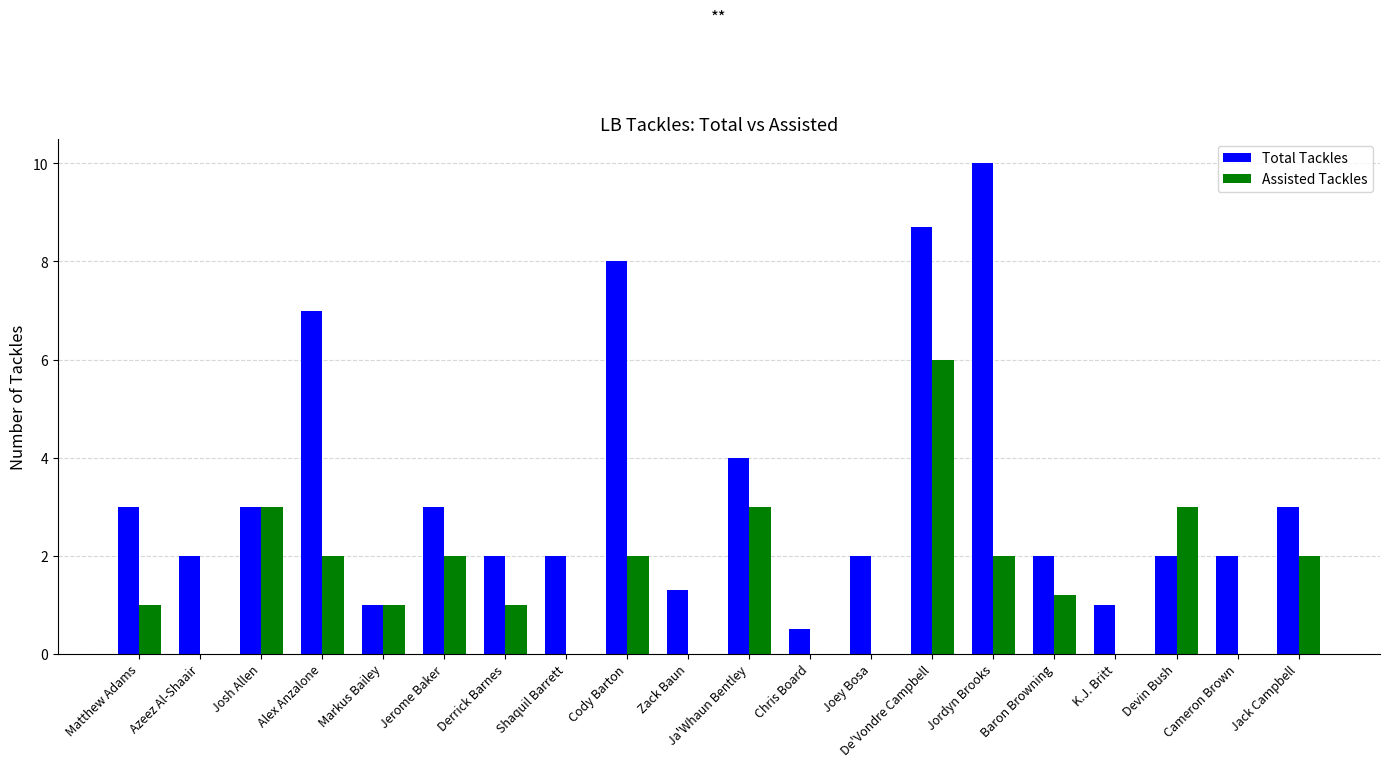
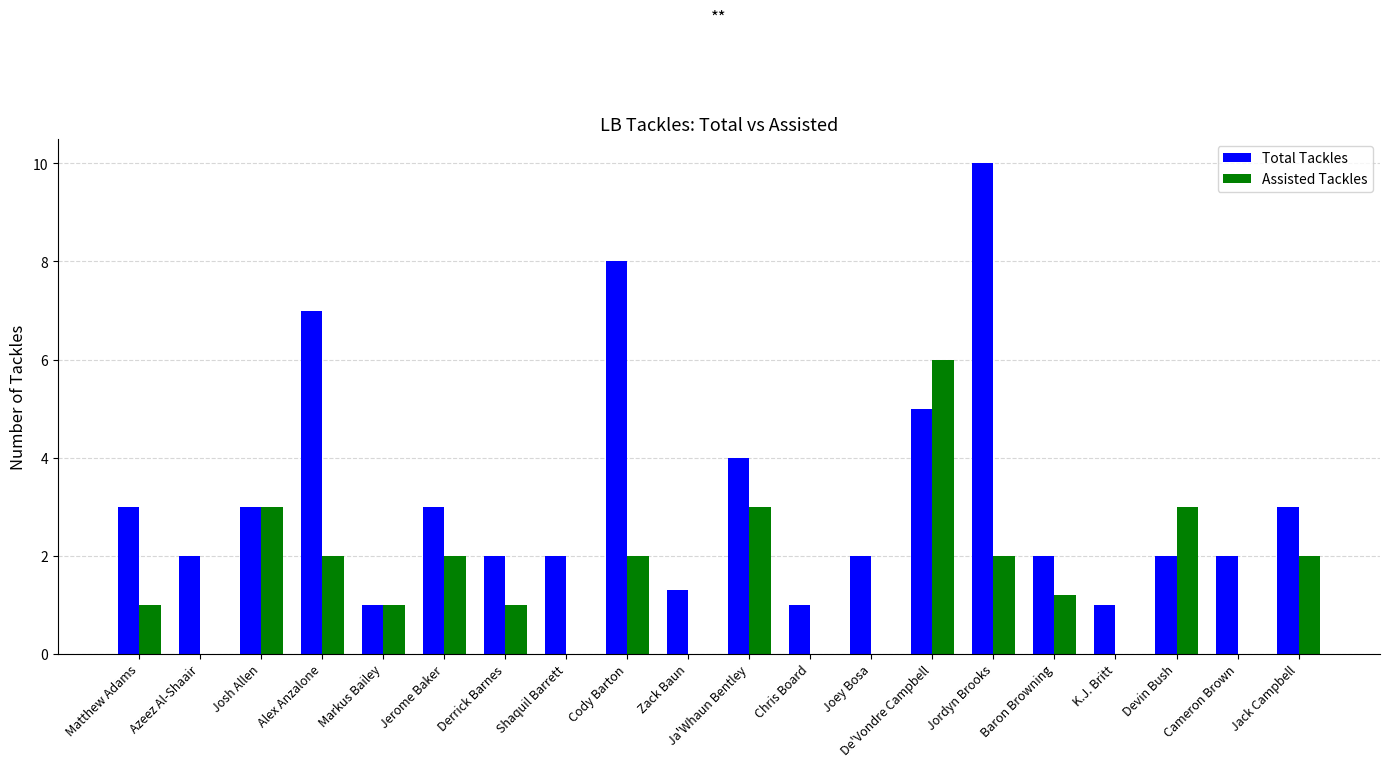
Total Tackles, Chris Board: 0.5 -> 1.0
Total Tackles, De'Vondre Campbell: 8.7 -> 5.0
